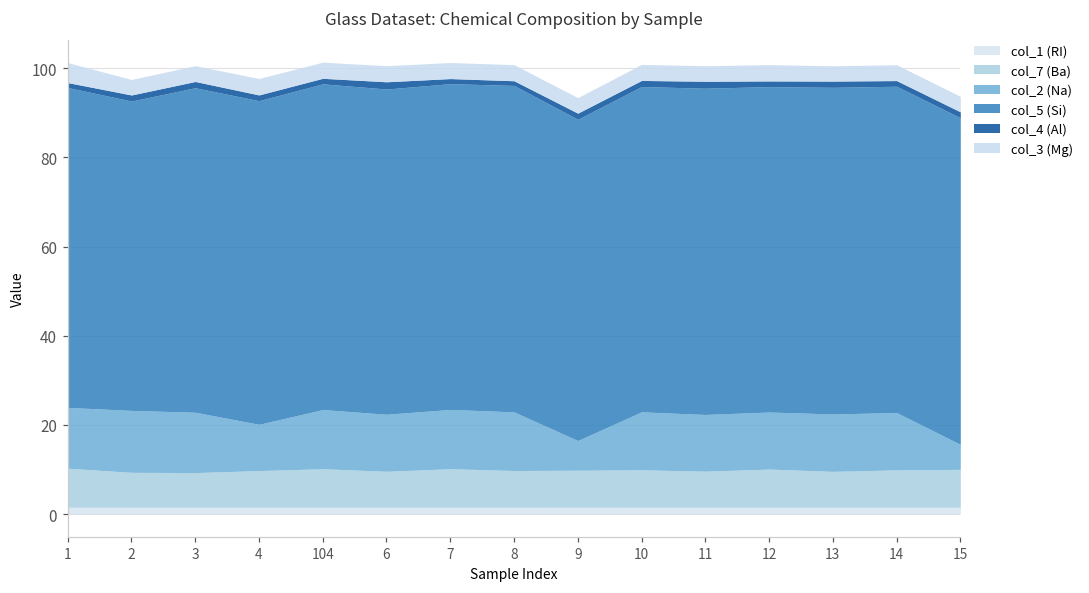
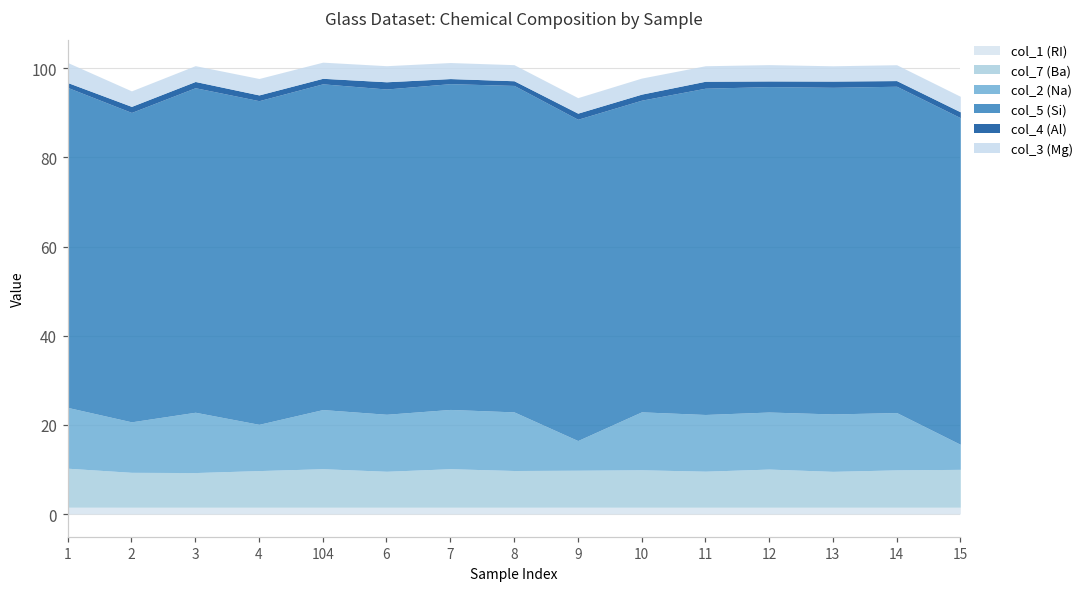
col_2 (Na), 2: 14 -> 11
col_5 (Si), 10: 73 -> 70
